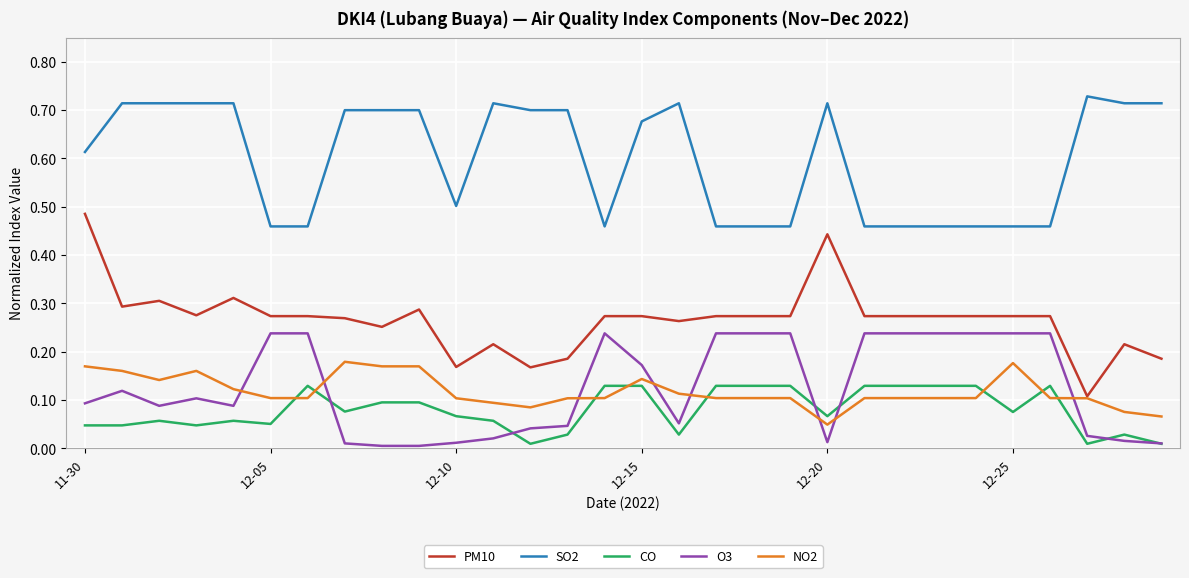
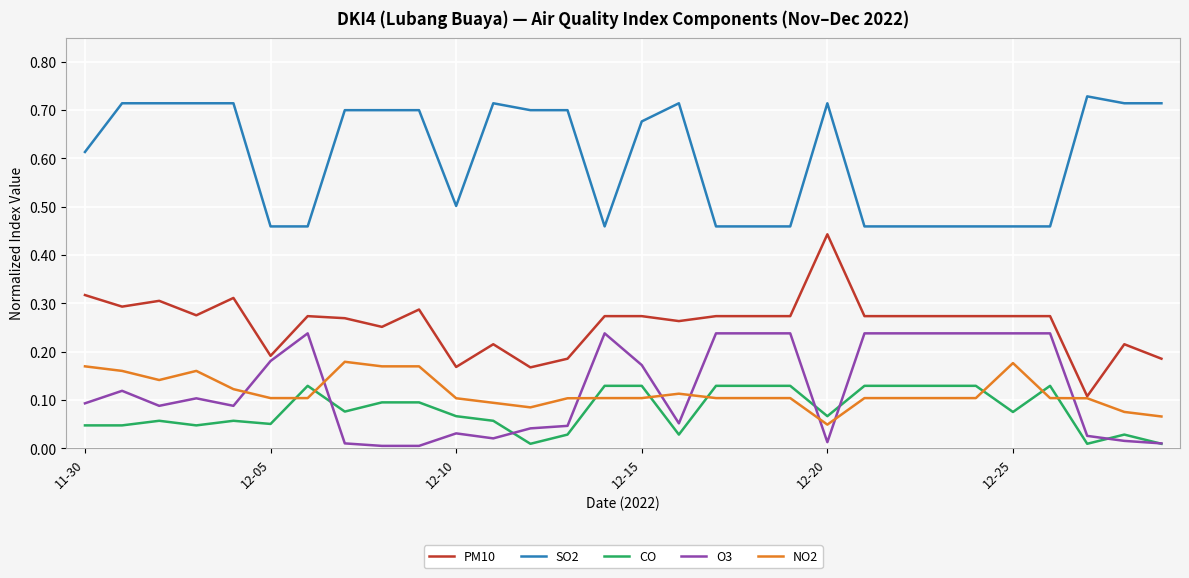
PM10, 11-30: 0.49 -> 0.32
PM10, 12-05: 0.27 -> 0.19
O3, 12-05: 0.24 -> 0.18
O3, 12-10: 0.01 -> 0.03
NO2, 12-15: 0.14 -> 0.10
